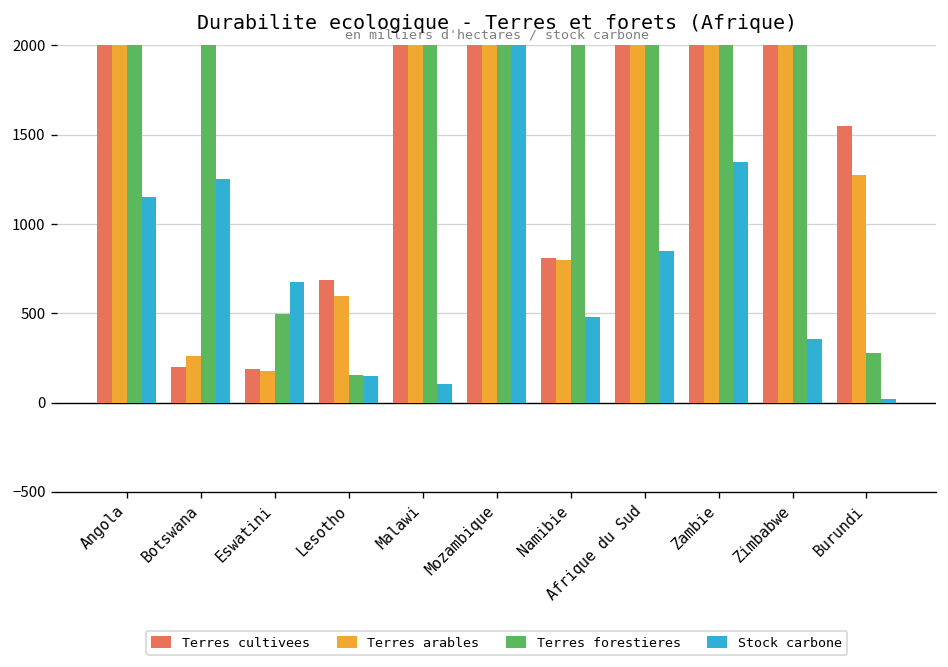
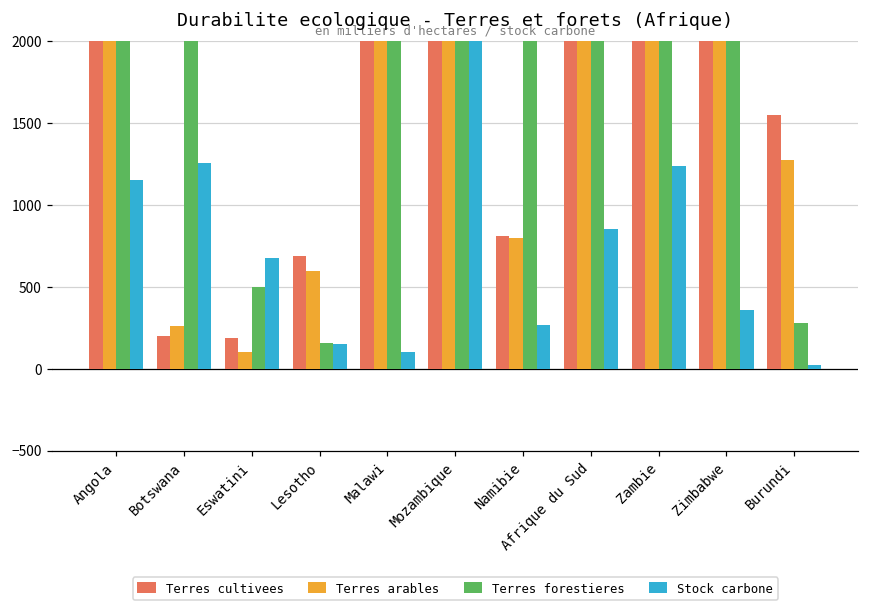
Terres arables, Eswatini: 180 -> 100
Stock carbone, Namibie: 480 -> 270
Stock carbone, Zambie: 1340 -> 1240
